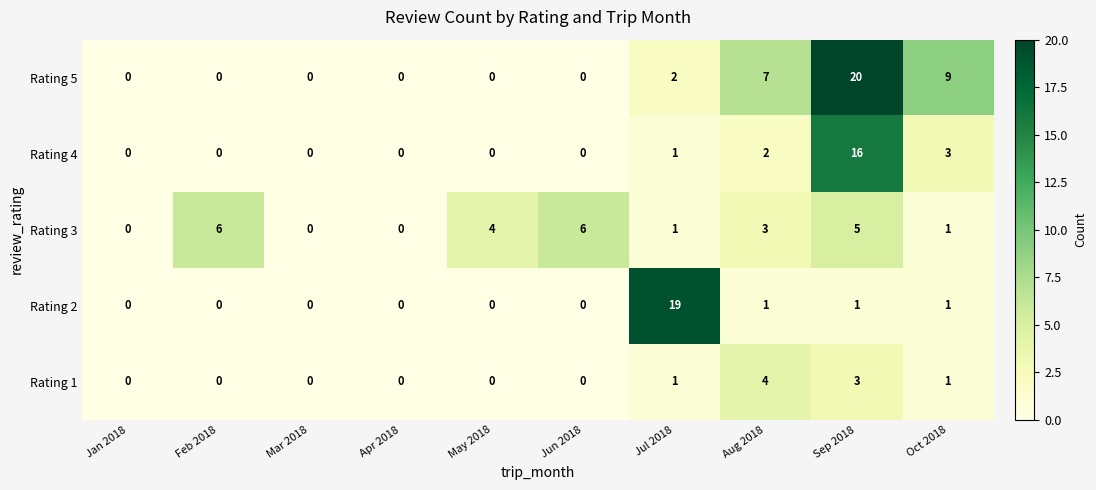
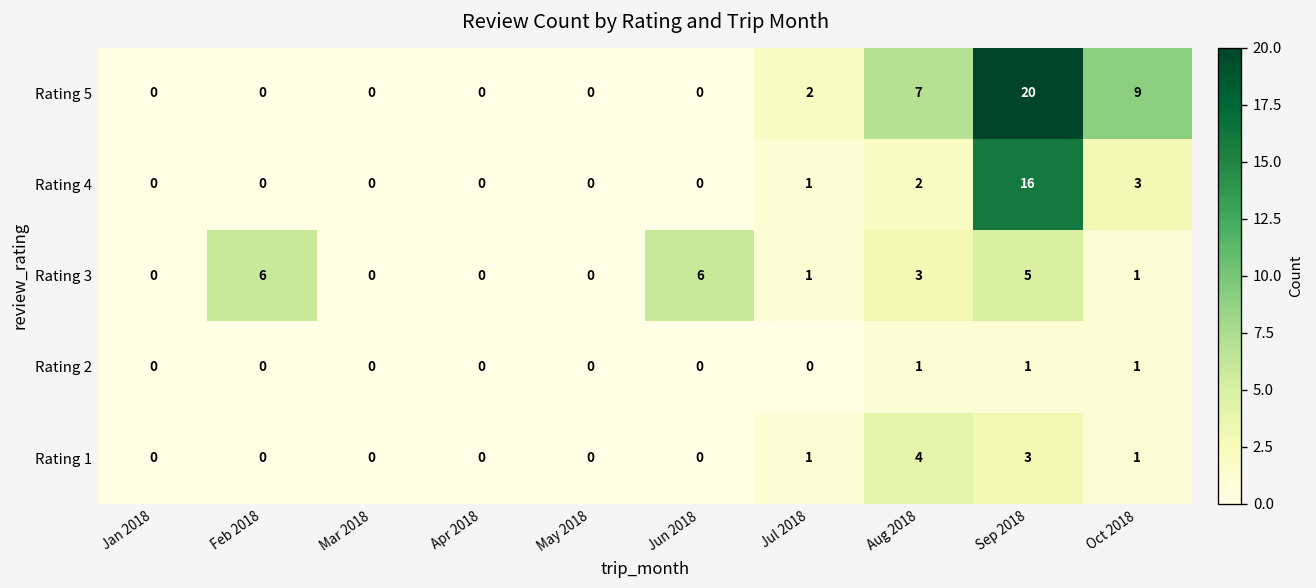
Rating 3, May 2018: 4 -> 0
Rating 2, Jul 2018: 19 -> 0
